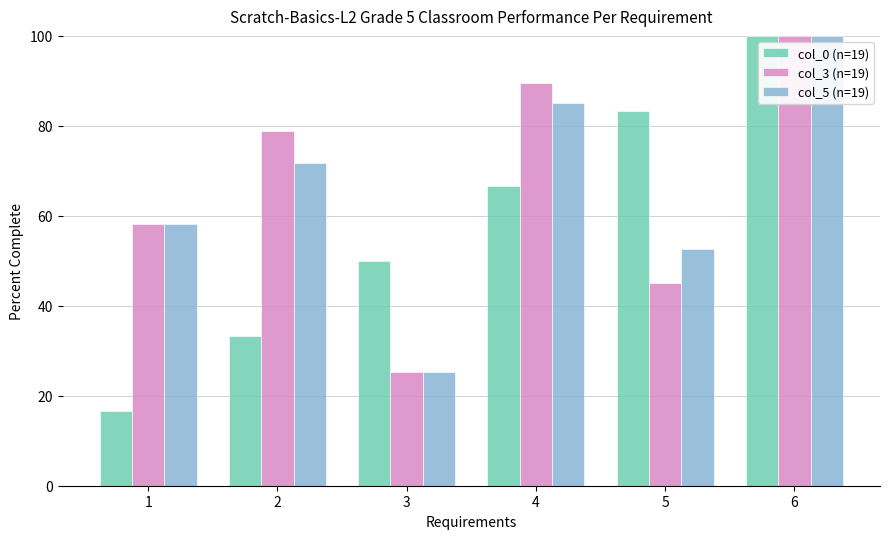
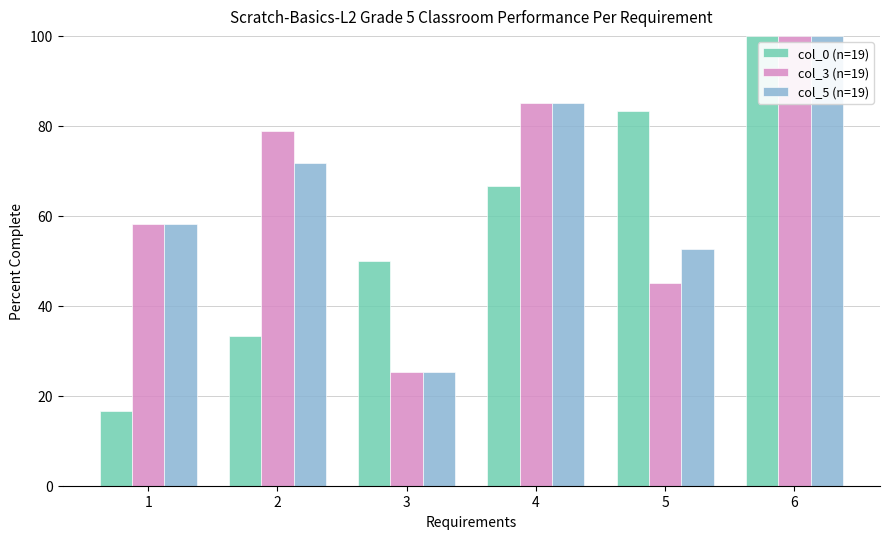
col_3 (n=19), 4: 90 -> 85
